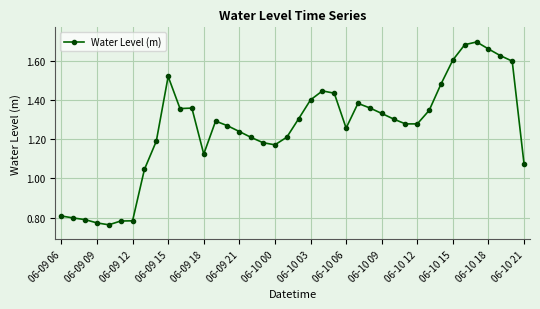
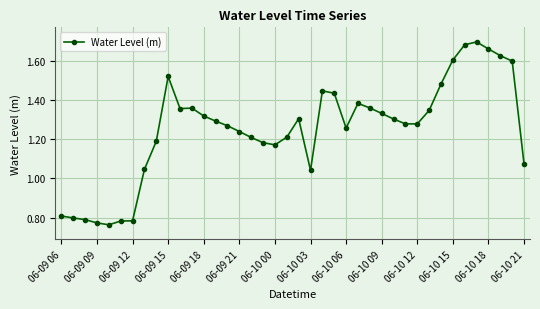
06-09 18: 1.12 -> 1.32
06-10 03: 1.40 -> 1.04
